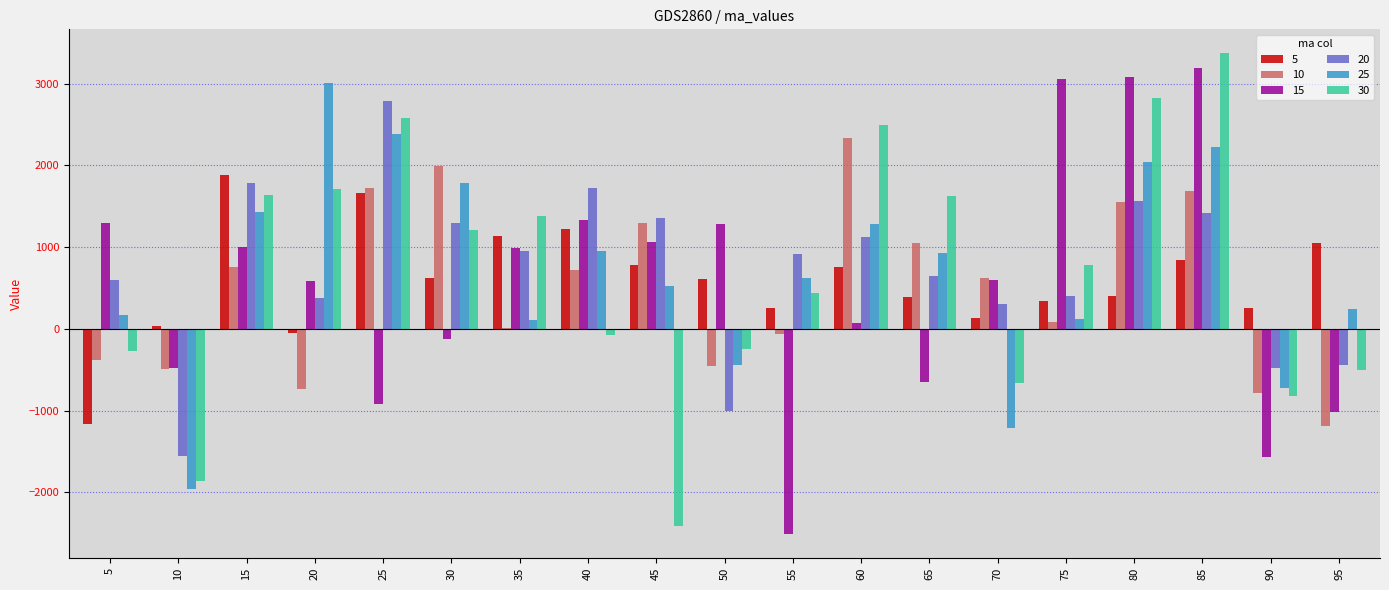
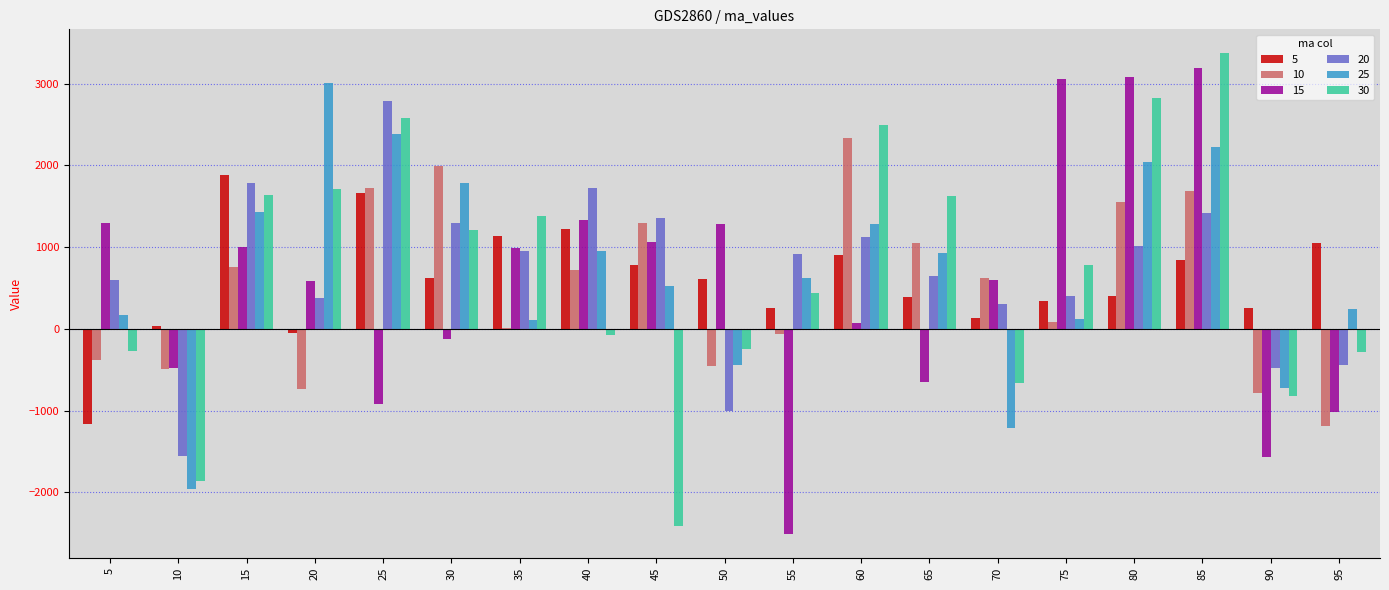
5, 60: 800 -> 900
20, 80: 1600 -> 1000
30, 95: -500 -> -300
